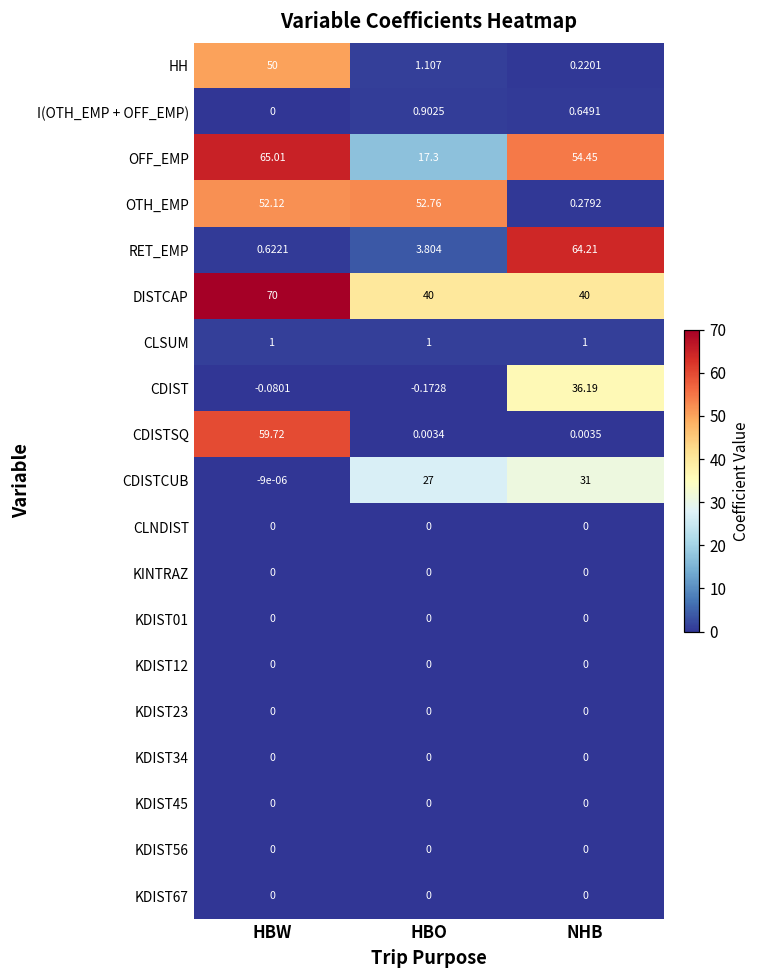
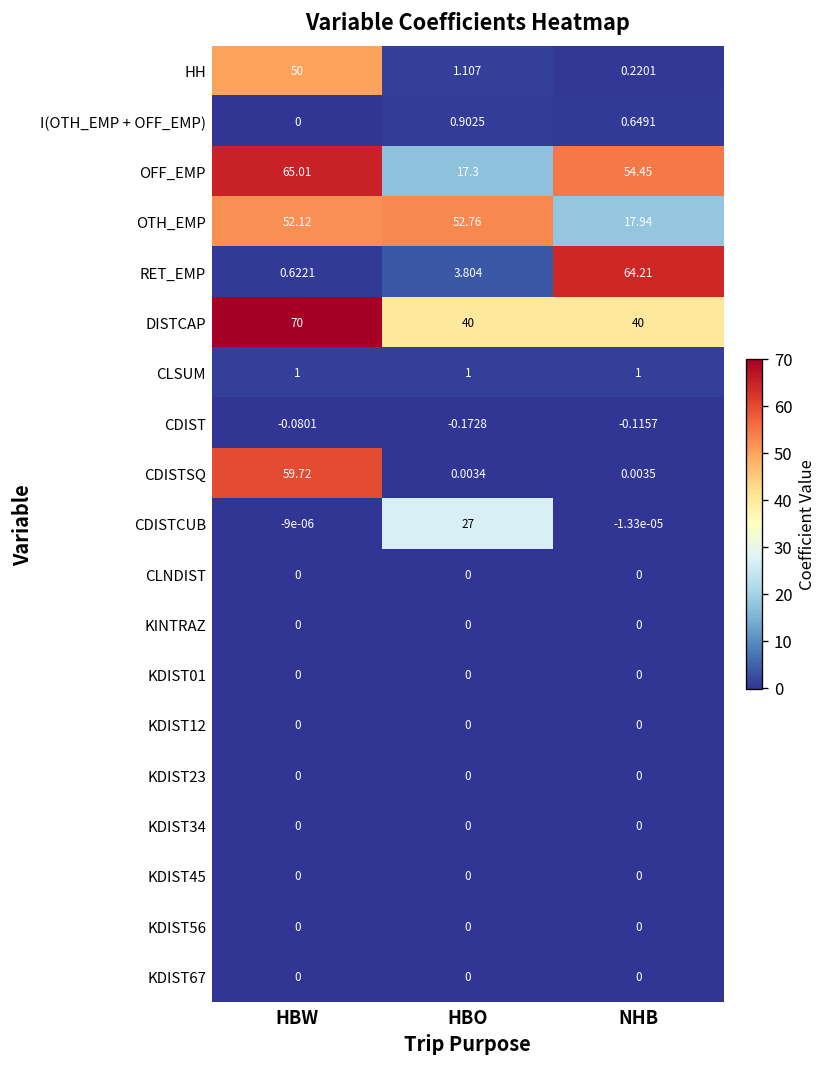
OTH_EMP, NHB: 0.2792 -> 17.94
CDIST, NHB: 36.19 -> -0.1157
CDISTCUB, NHB: 31 -> -1.33e-05
